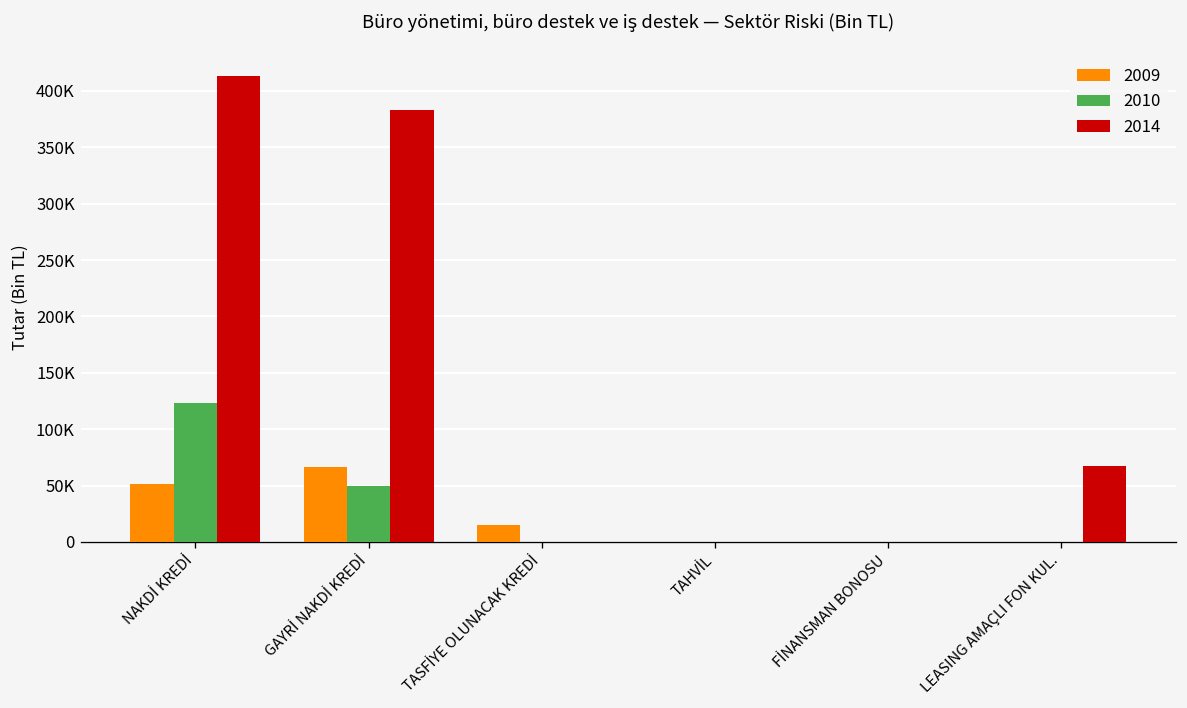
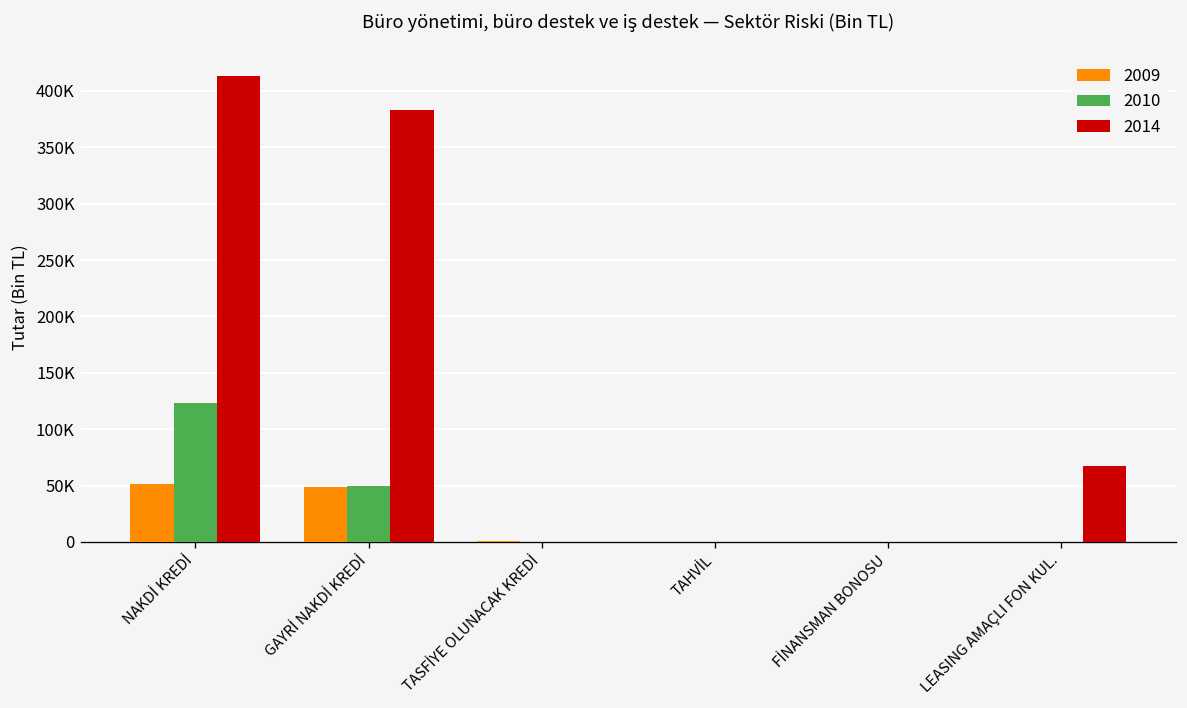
2009, GAYRİ NAKDİ KREDİ: 70000 -> 50000
2009, TASFİYE OLUNACAK KREDİ: 10000 -> 0
